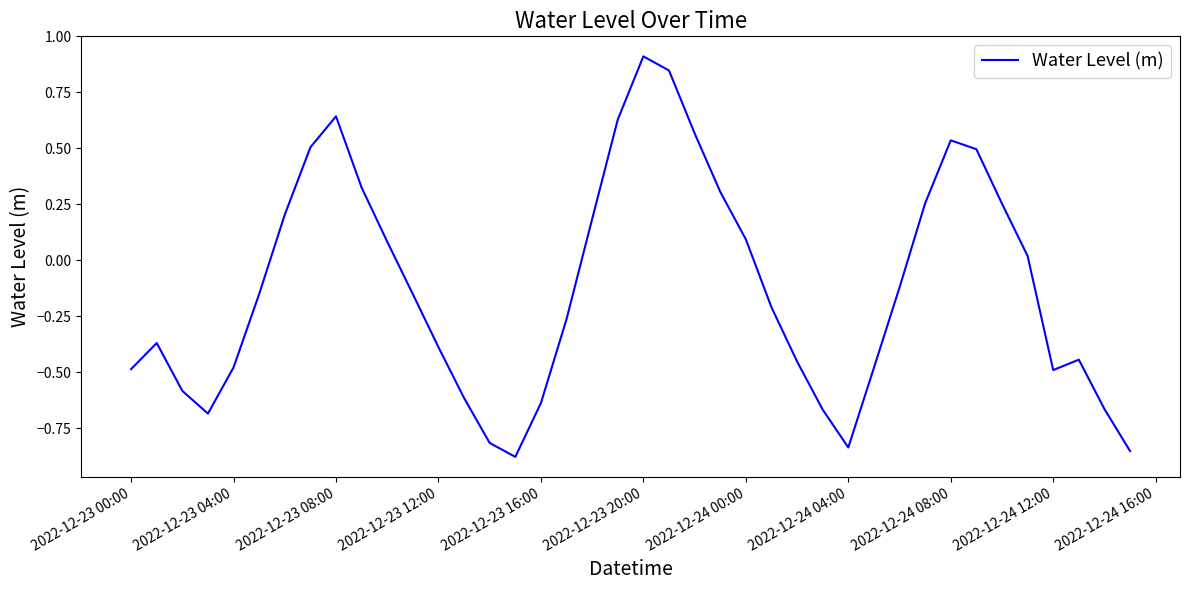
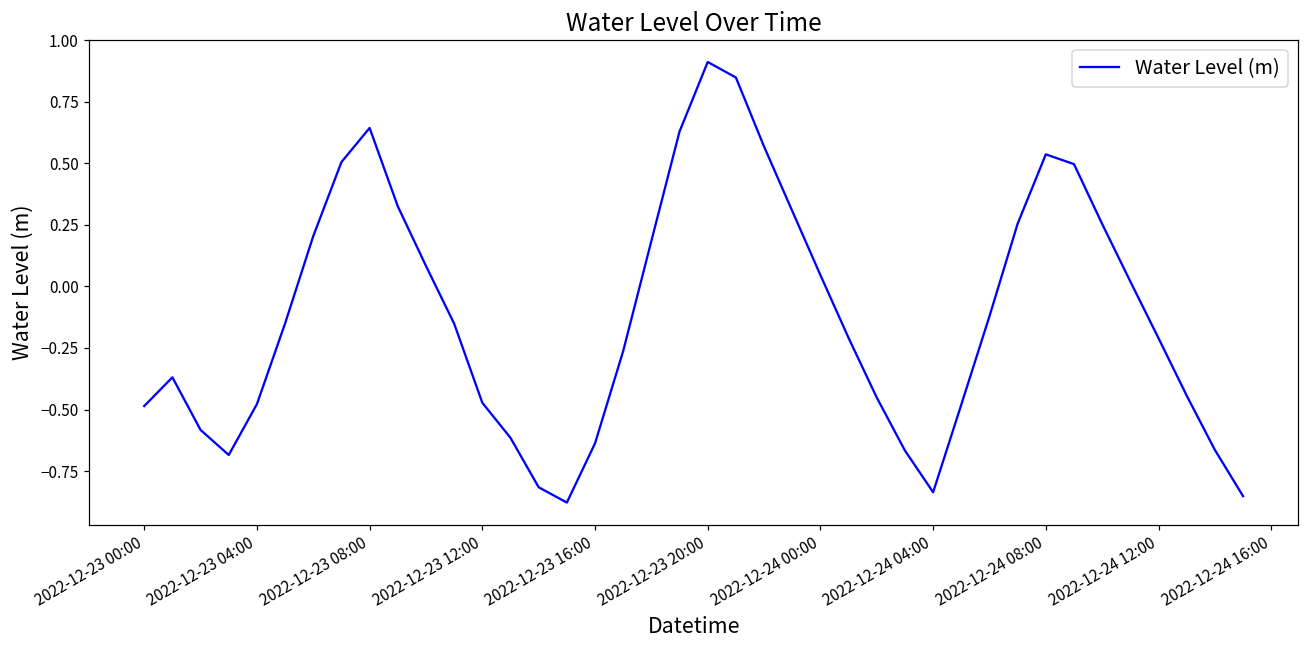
2022-12-23 12:00: -0.39 -> -0.47
2022-12-24 00:00: 0.09 -> 0.05
2022-12-24 12:00: -0.49 -> -0.21
